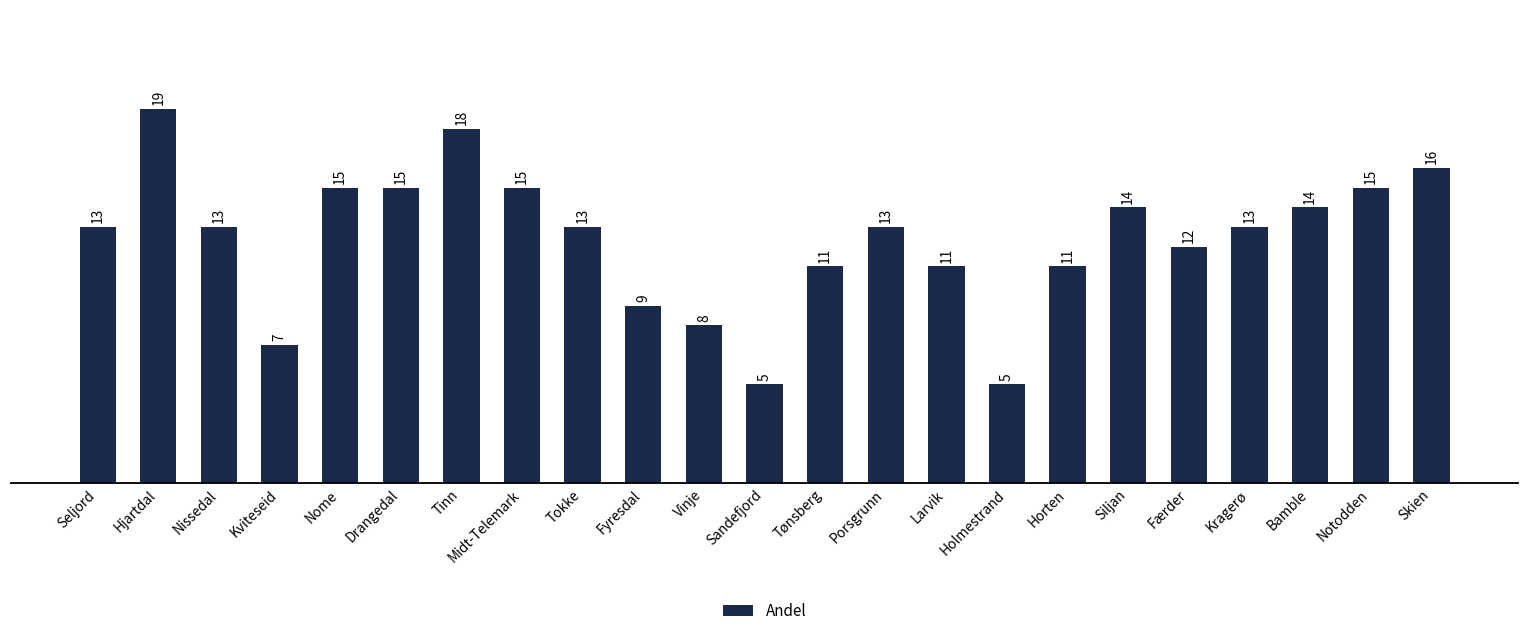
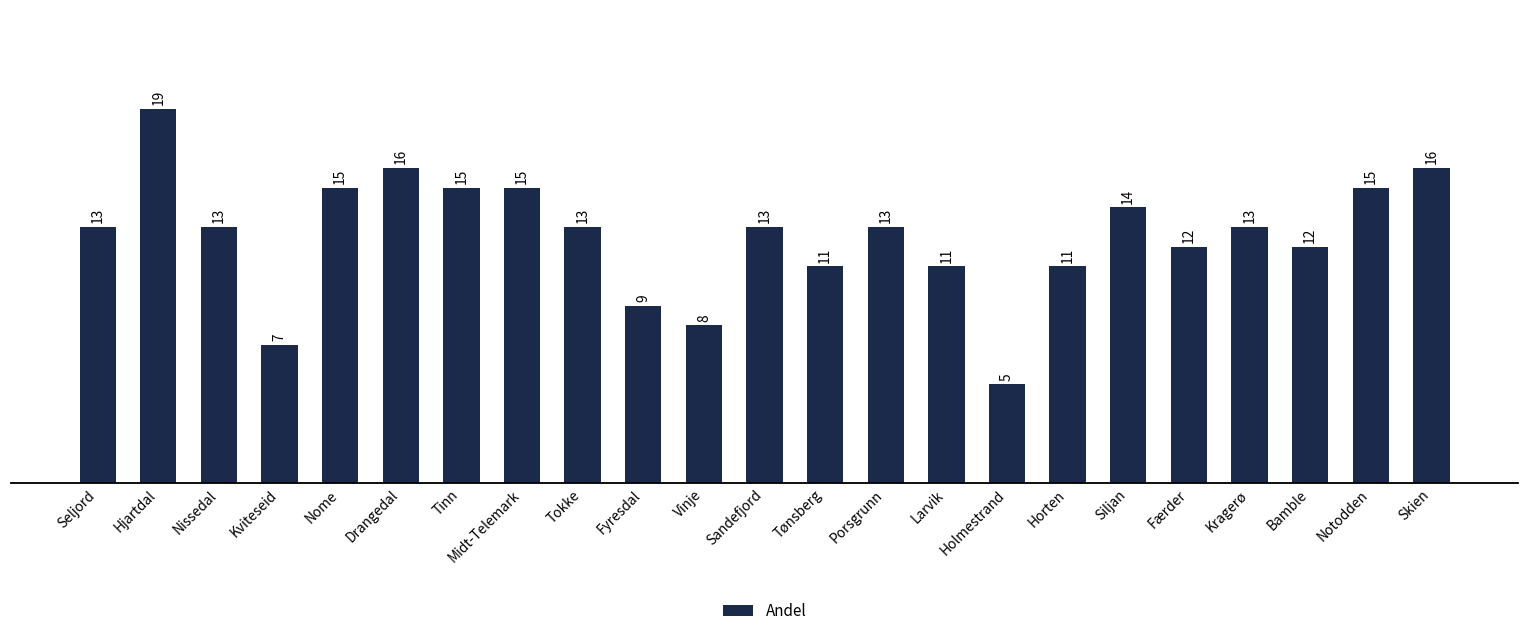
Drangedal: 15 -> 16
Tinn: 18 -> 15
Sandefjord: 5 -> 13
Bamble: 14 -> 12
